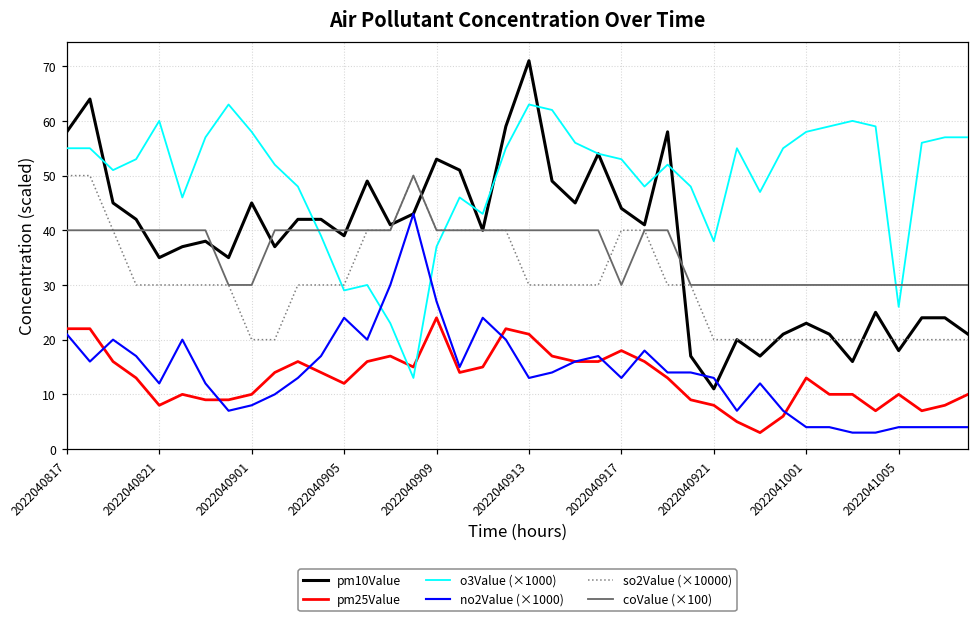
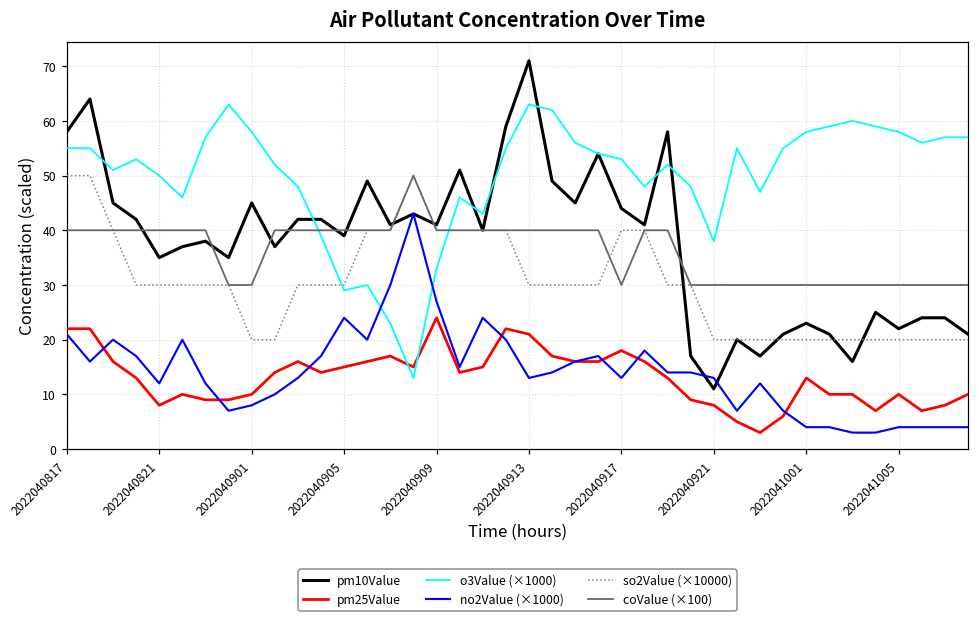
o3Value (×1000), 2022040821: 60 -> 50
pm25Value, 2022040905: 12 -> 15
pm10Value, 2022040909: 53 -> 41
o3Value (×1000), 2022040909: 37 -> 33
pm10Value, 2022041005: 18 -> 22
o3Value (×1000), 2022041005: 26 -> 58
